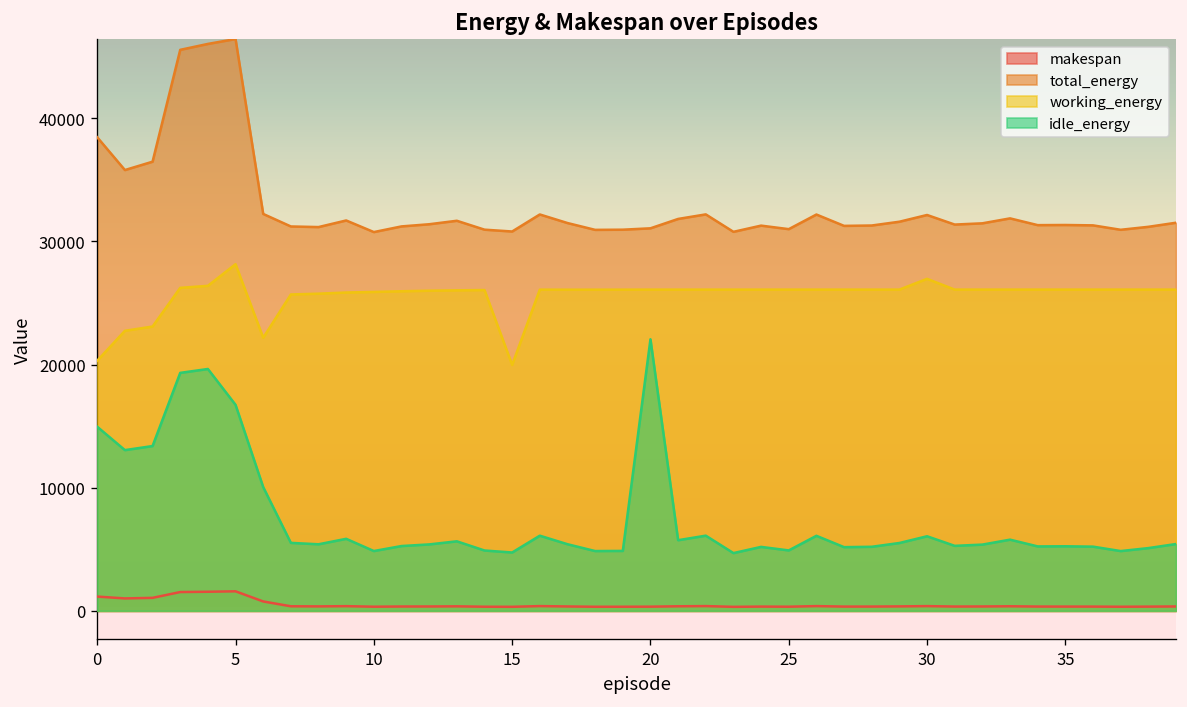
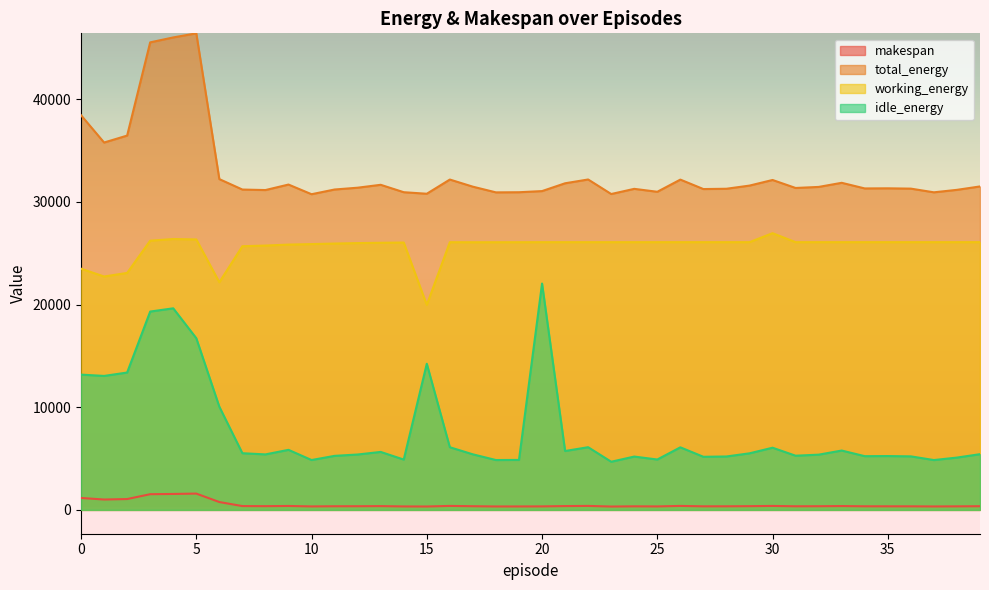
working_energy, 0: 20300 -> 23500
idle_energy, 0: 15000 -> 13200
working_energy, 5: 28100 -> 26400
idle_energy, 15: 4700 -> 14200
